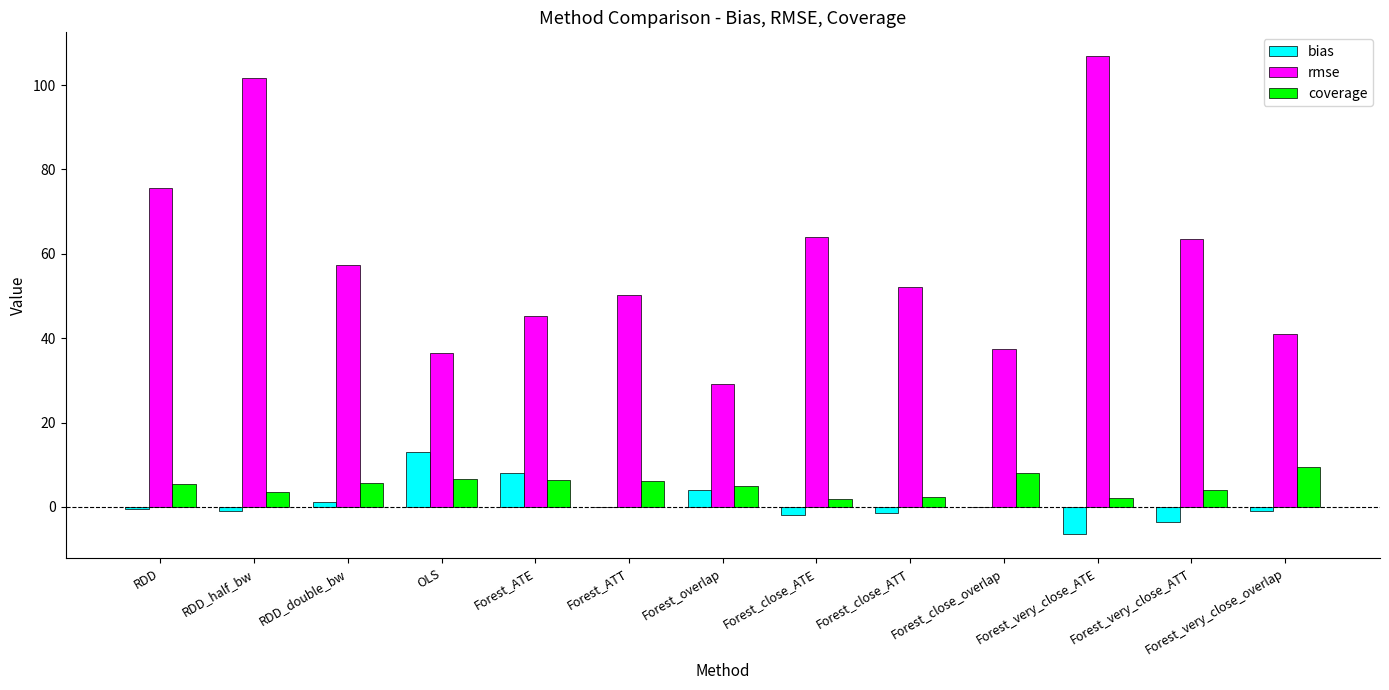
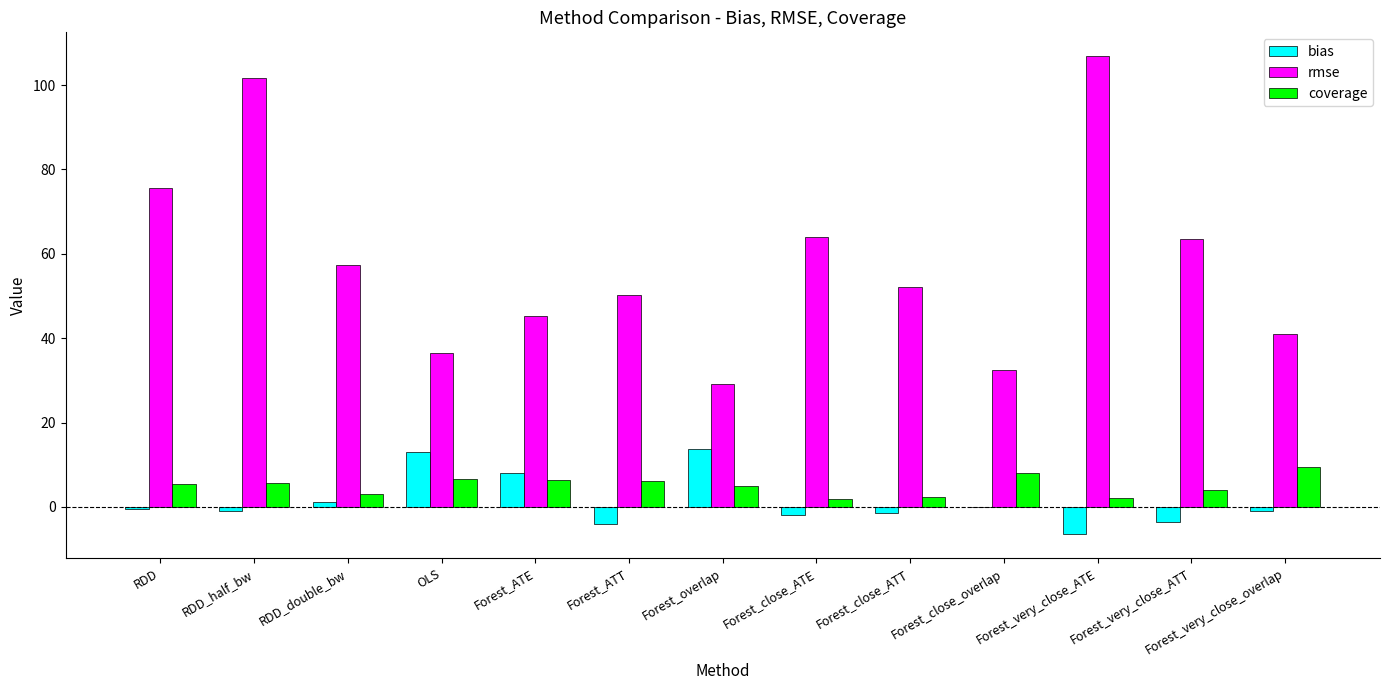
coverage, RDD_half_bw: 4 -> 6
coverage, RDD_double_bw: 6 -> 3
bias, Forest_ATT: 0 -> -4
bias, Forest_overlap: 4 -> 14
rmse, Forest_close_overlap: 37 -> 33
